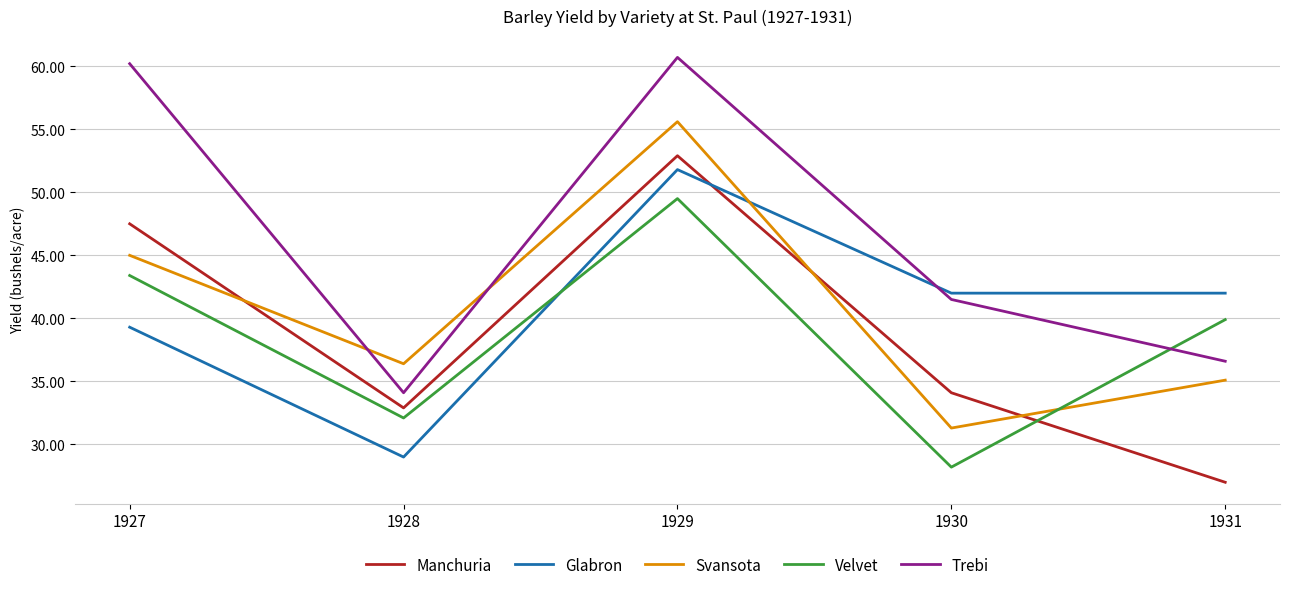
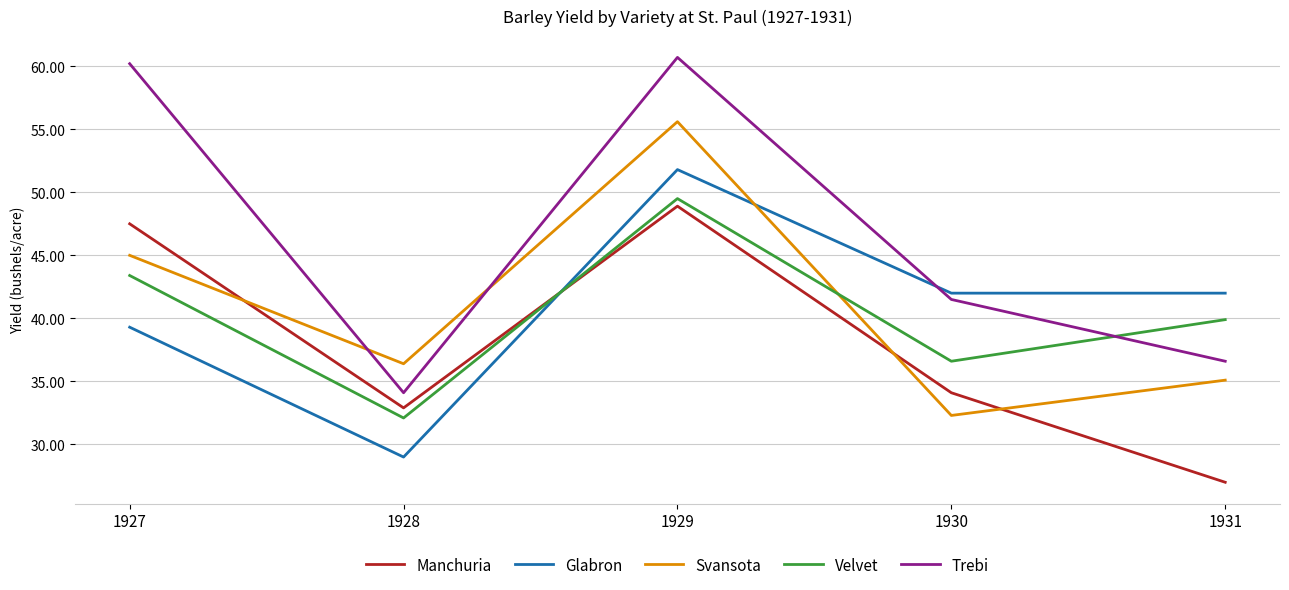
Manchuria, 1929: 52.9 -> 48.9
Svansota, 1930: 31.3 -> 32.3
Velvet, 1930: 28.2 -> 36.6
